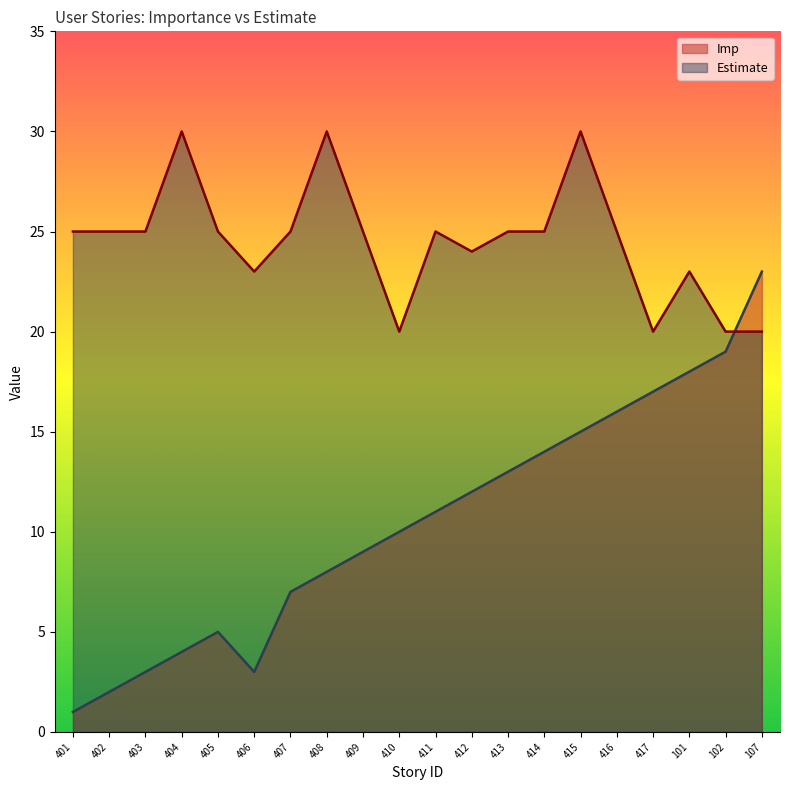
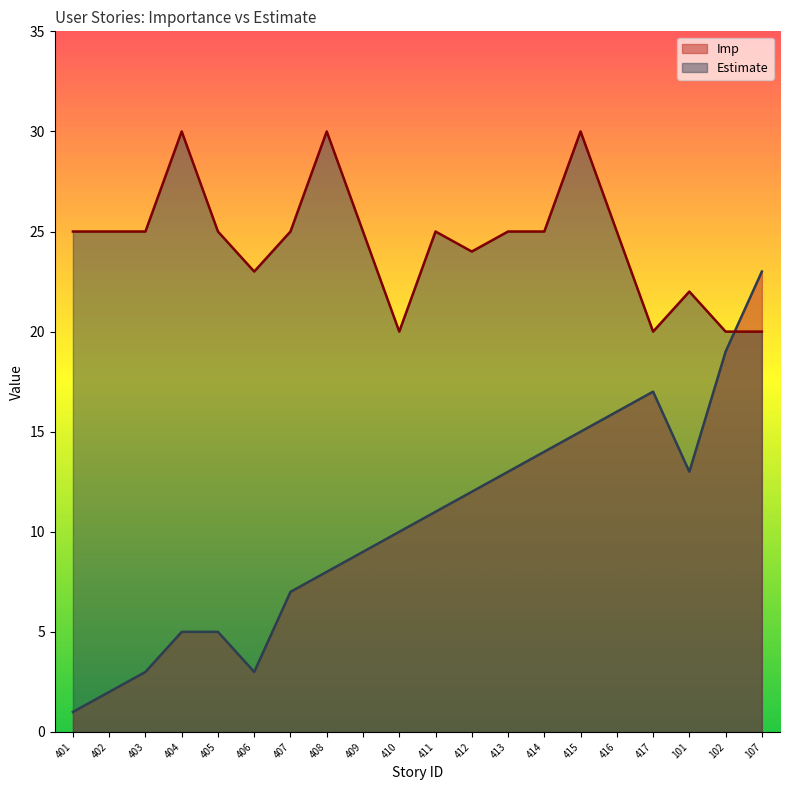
Imp, 404: 4 -> 5
Imp, 101: 18 -> 13
Estimate, 101: 23 -> 22
